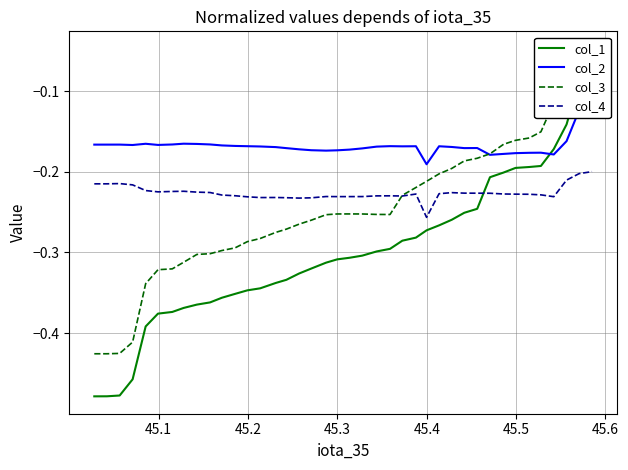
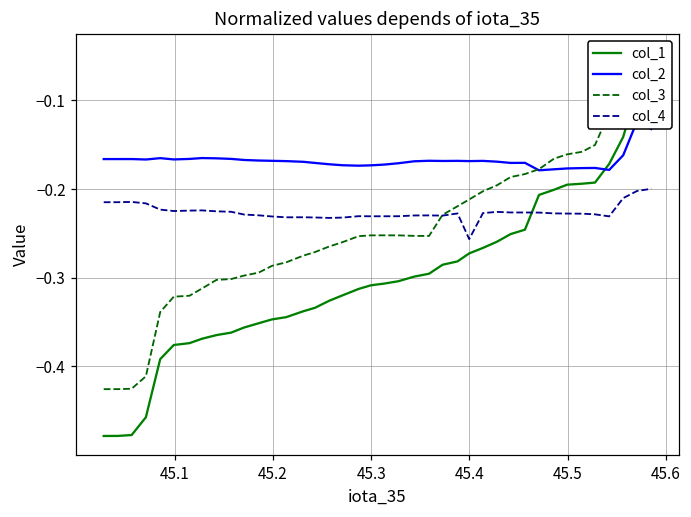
col_2, 45.4: -0.19 -> -0.17
